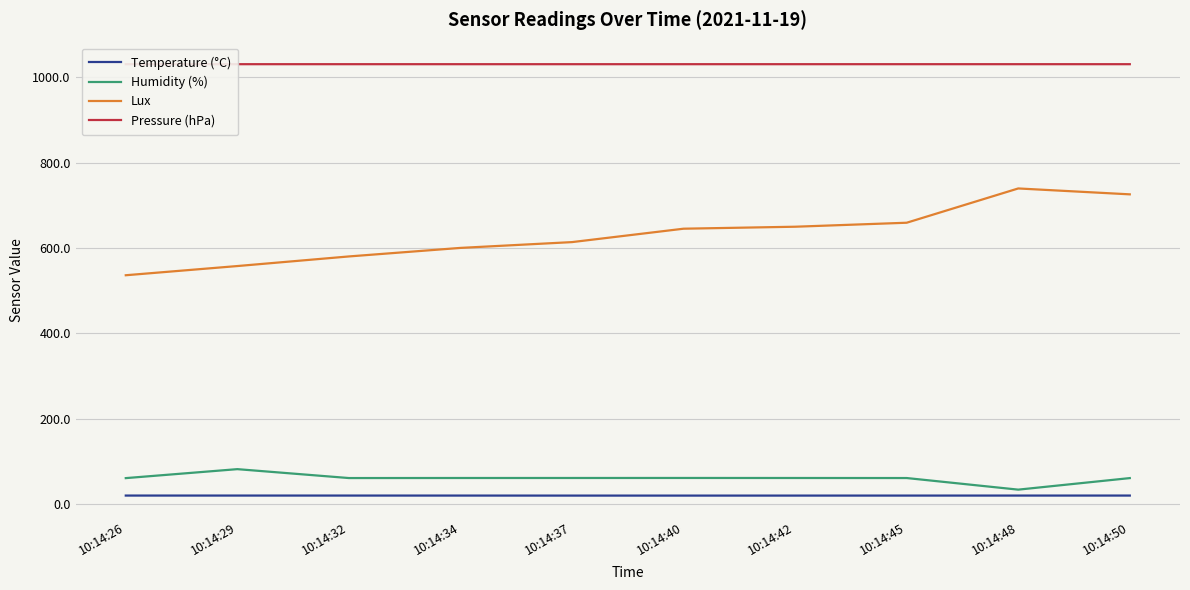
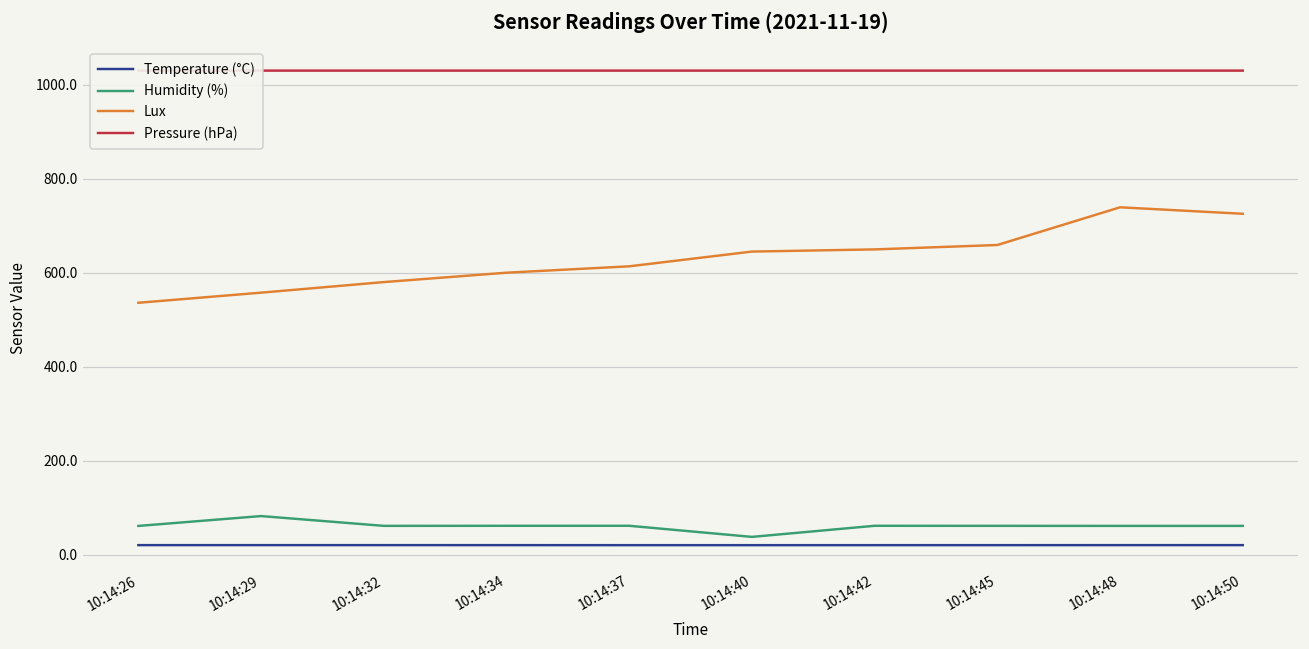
Humidity (%), 10:14:40: 60 -> 40
Humidity (%), 10:14:48: 30 -> 60
